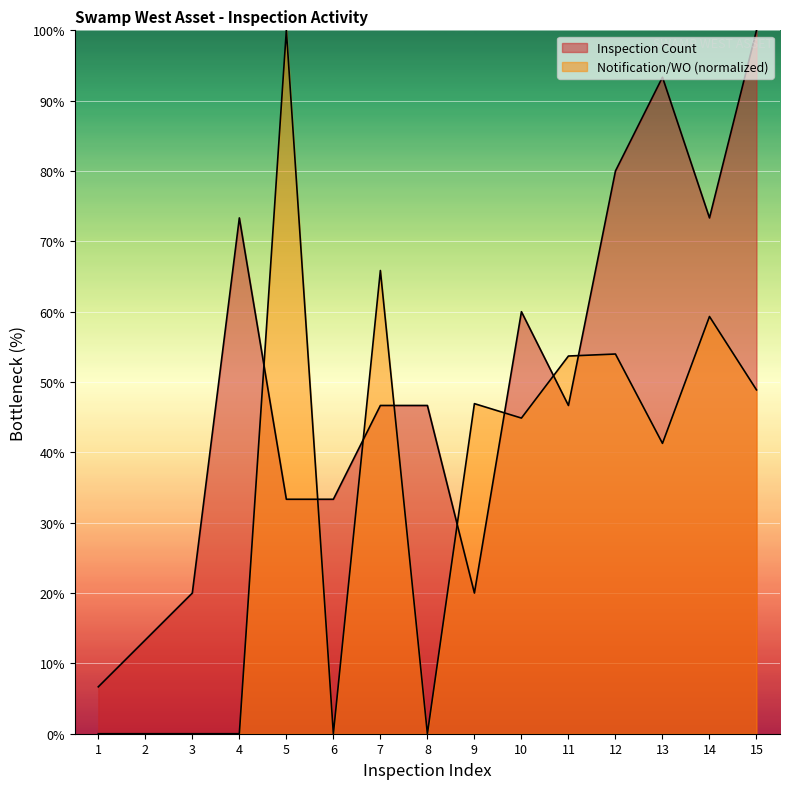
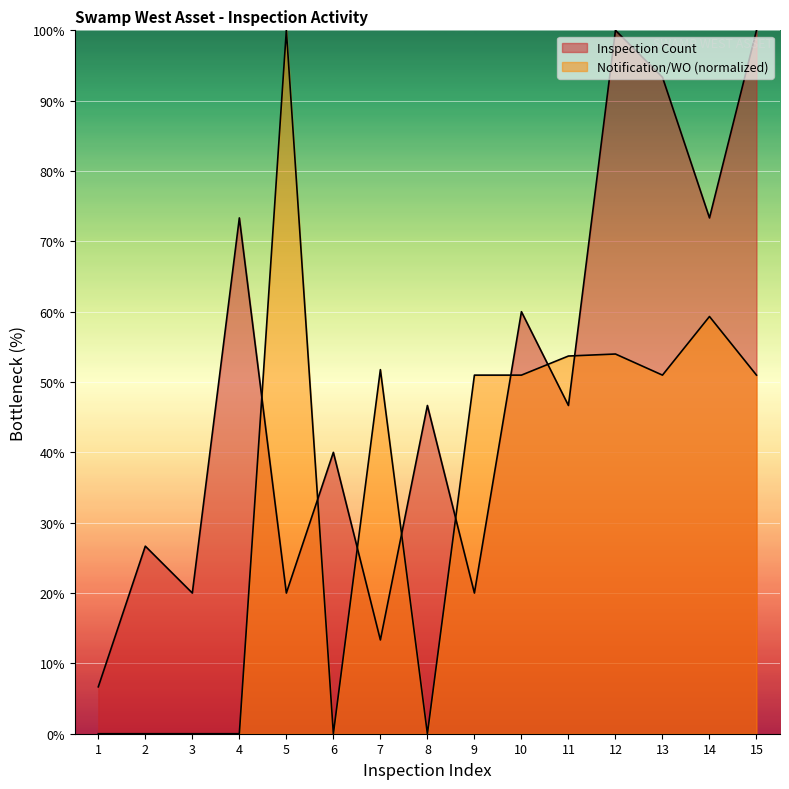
Inspection Count, 2: 13% -> 27%
Inspection Count, 5: 33% -> 20%
Inspection Count, 6: 33% -> 40%
Inspection Count, 7: 47% -> 13%
Notification/WO (normalized), 7: 66% -> 52%
Notification/WO (normalized), 9: 47% -> 51%
Notification/WO (normalized), 10: 45% -> 51%
Inspection Count, 12: 80% -> 100%
Notification/WO (normalized), 13: 41% -> 51%
Notification/WO (normalized), 15: 49% -> 51%
